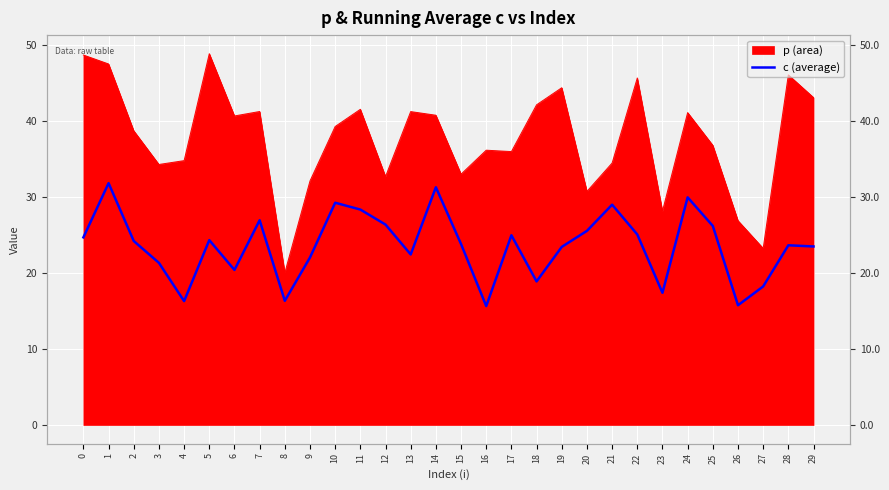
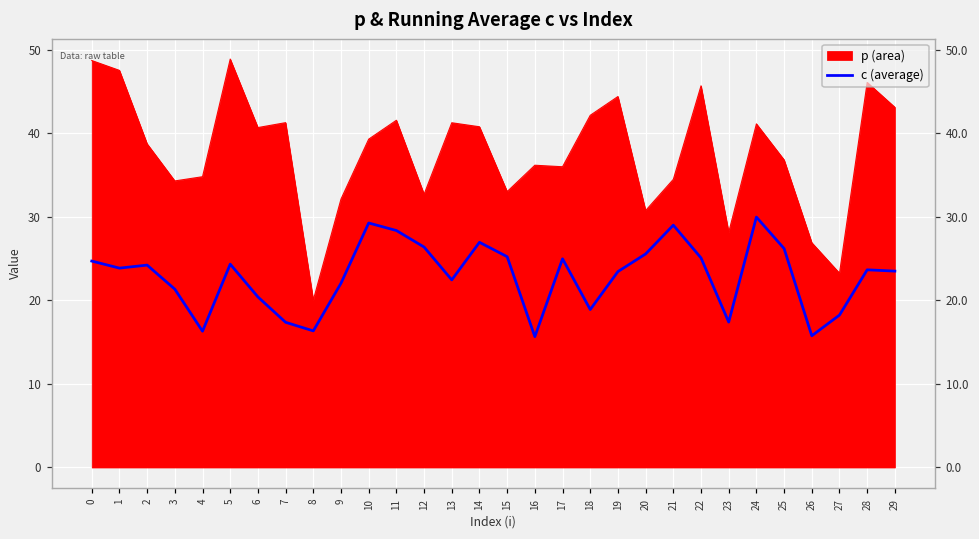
c (average), 1: 32 -> 24
c (average), 7: 27 -> 17
c (average), 14: 31 -> 27
c (average), 15: 24 -> 25
